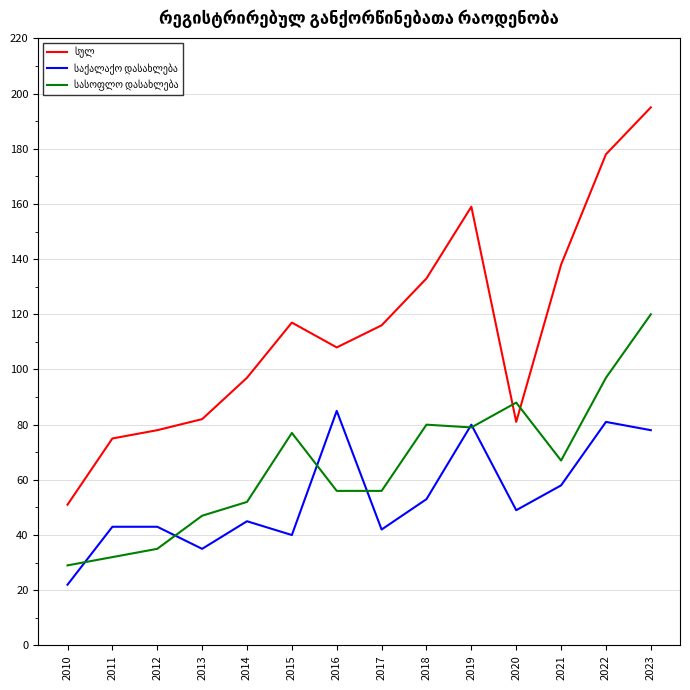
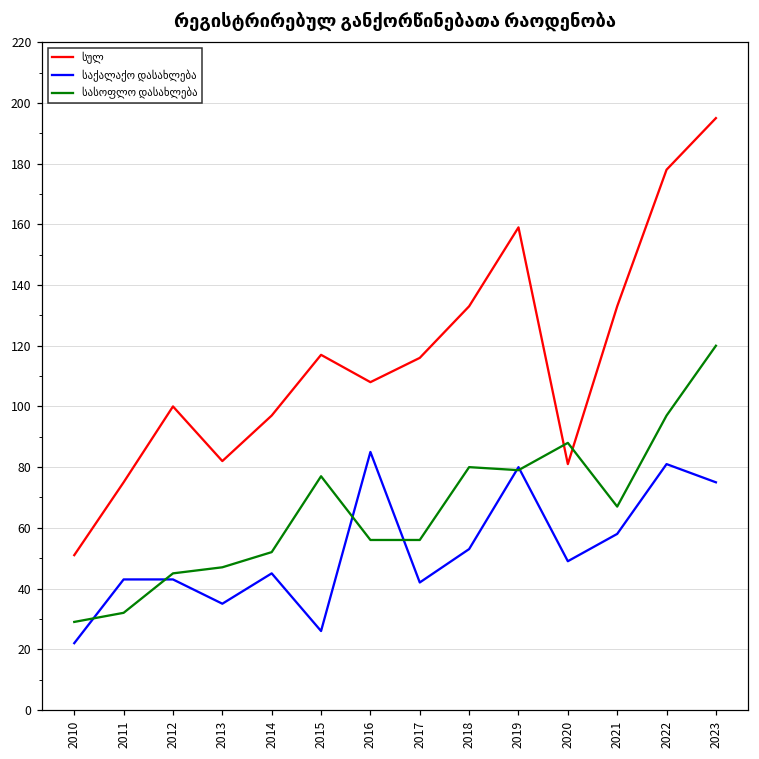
სულ, 2012: 78 -> 100
სასოფლო დასახლება, 2012: 35 -> 45
საქალაქო დასახლება, 2015: 40 -> 26
სულ, 2021: 138 -> 133
საქალაქო დასახლება, 2023: 78 -> 75
